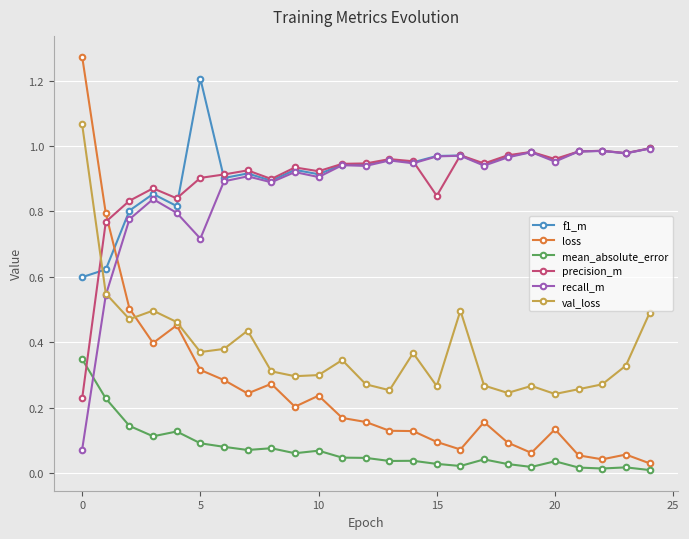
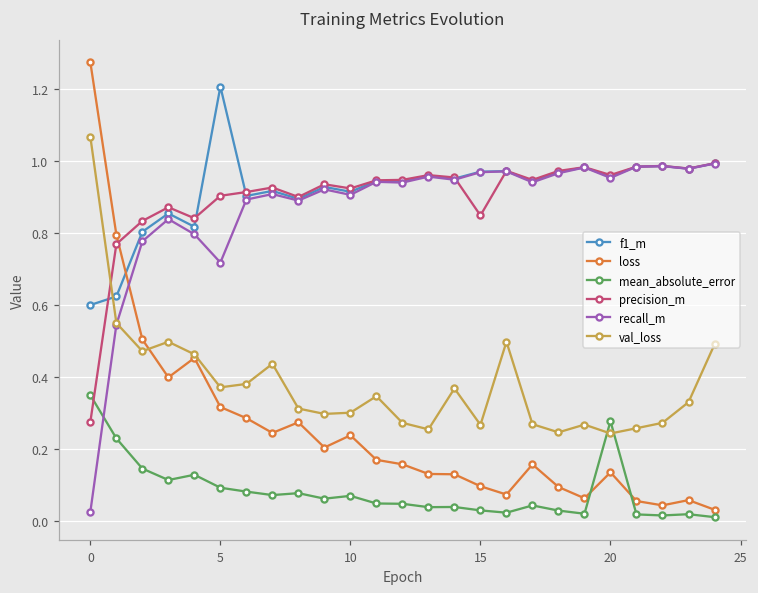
precision_m, 0: 0.23 -> 0.27
recall_m, 0: 0.07 -> 0.02
mean_absolute_error, 20: 0.04 -> 0.28
